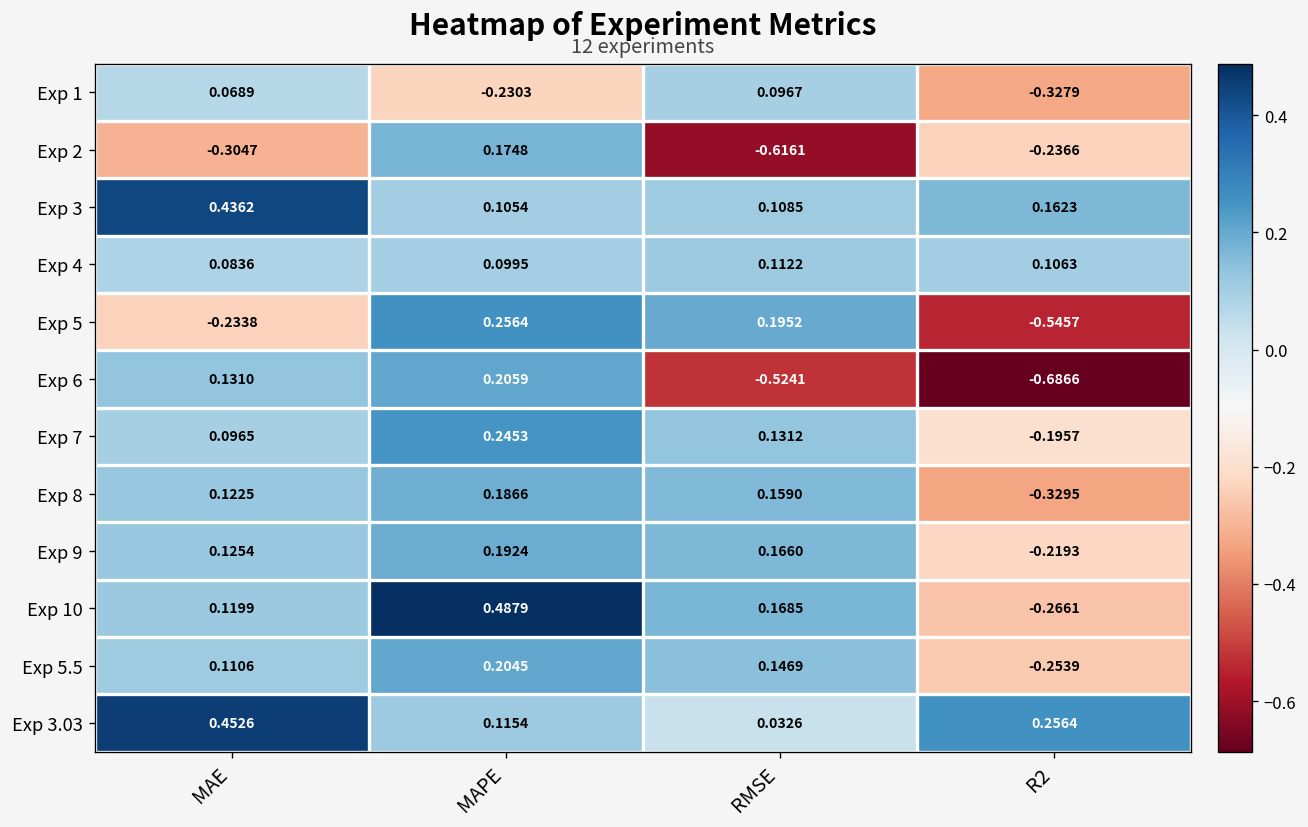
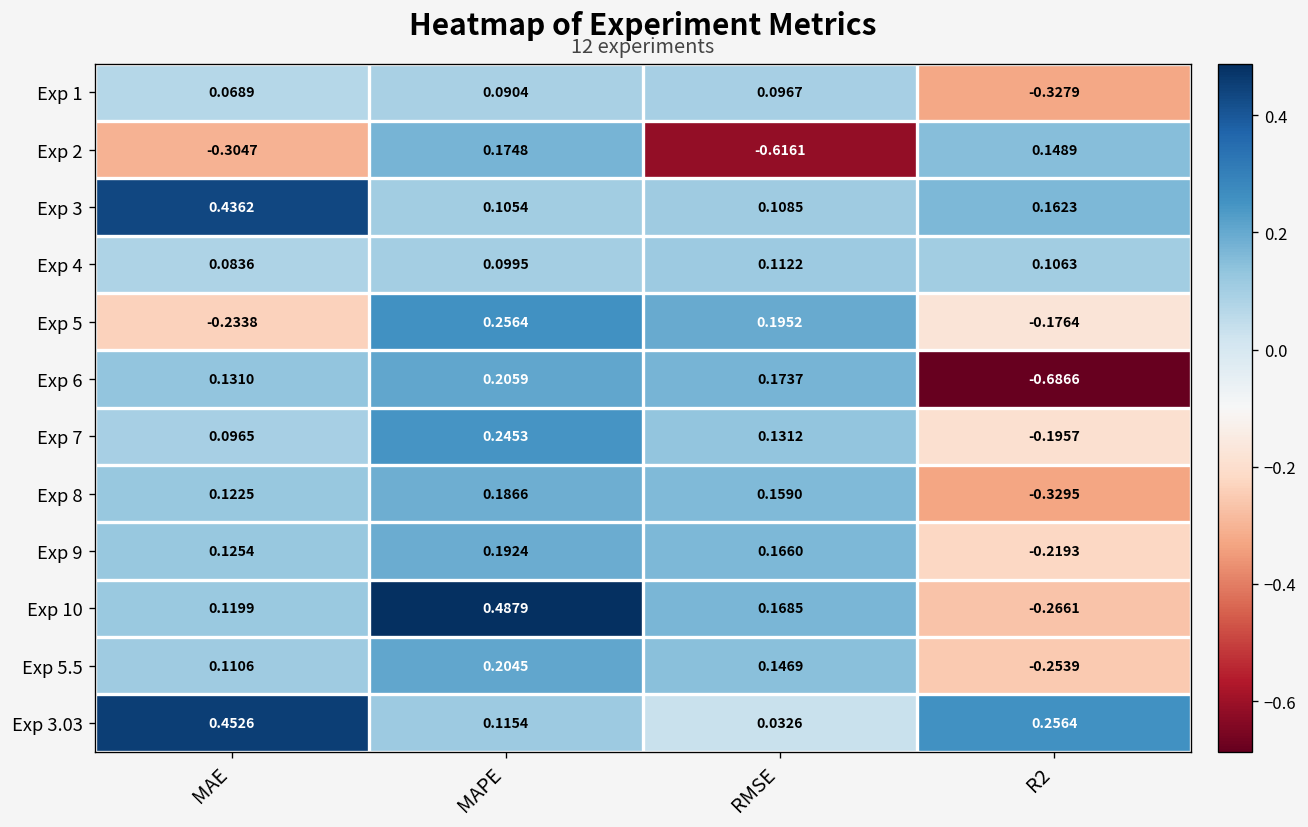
Exp 1, MAPE: -0.2303 -> 0.0904
Exp 2, R2: -0.2366 -> 0.1489
Exp 5, R2: -0.5457 -> -0.1764
Exp 6, RMSE: -0.5241 -> 0.1737
